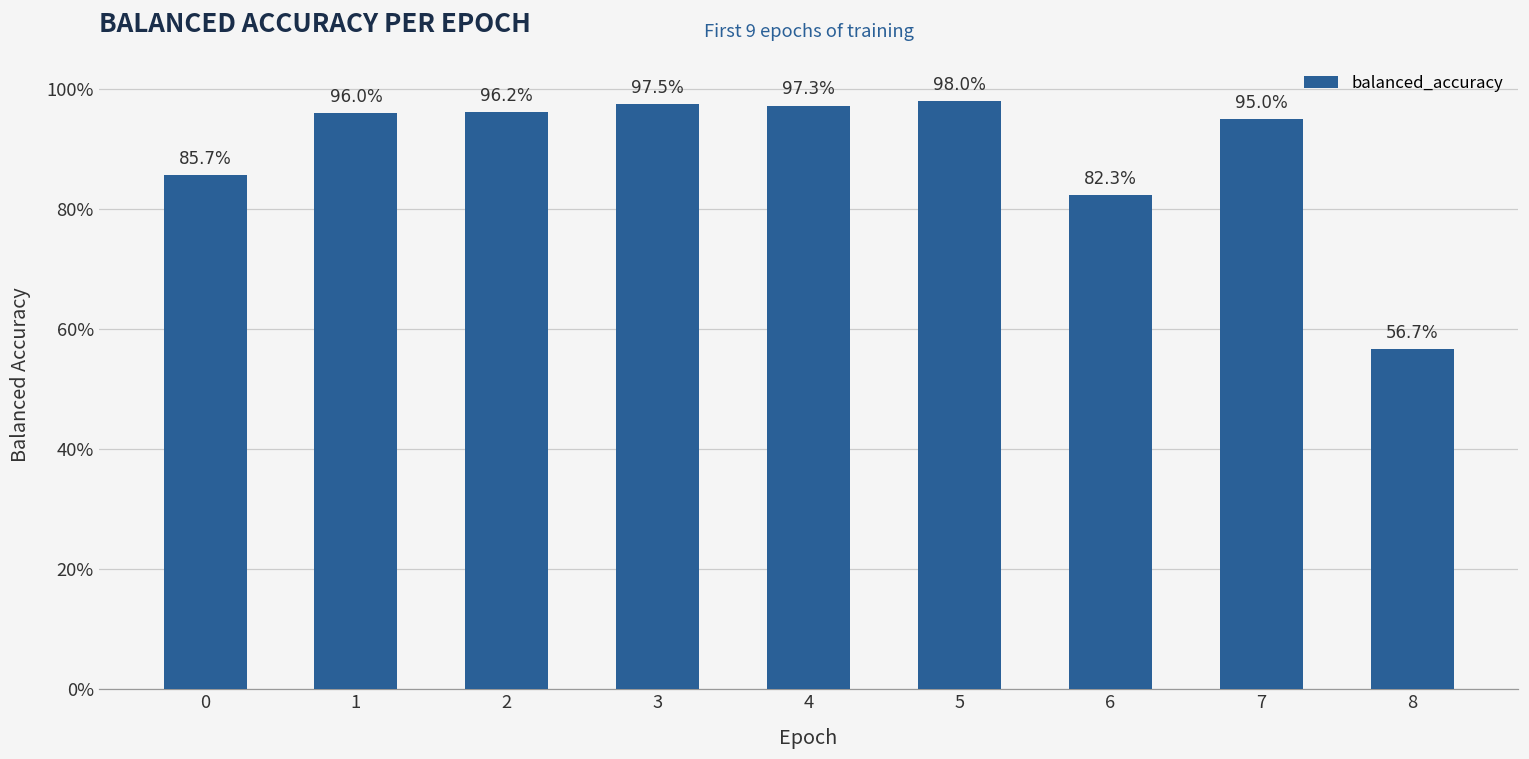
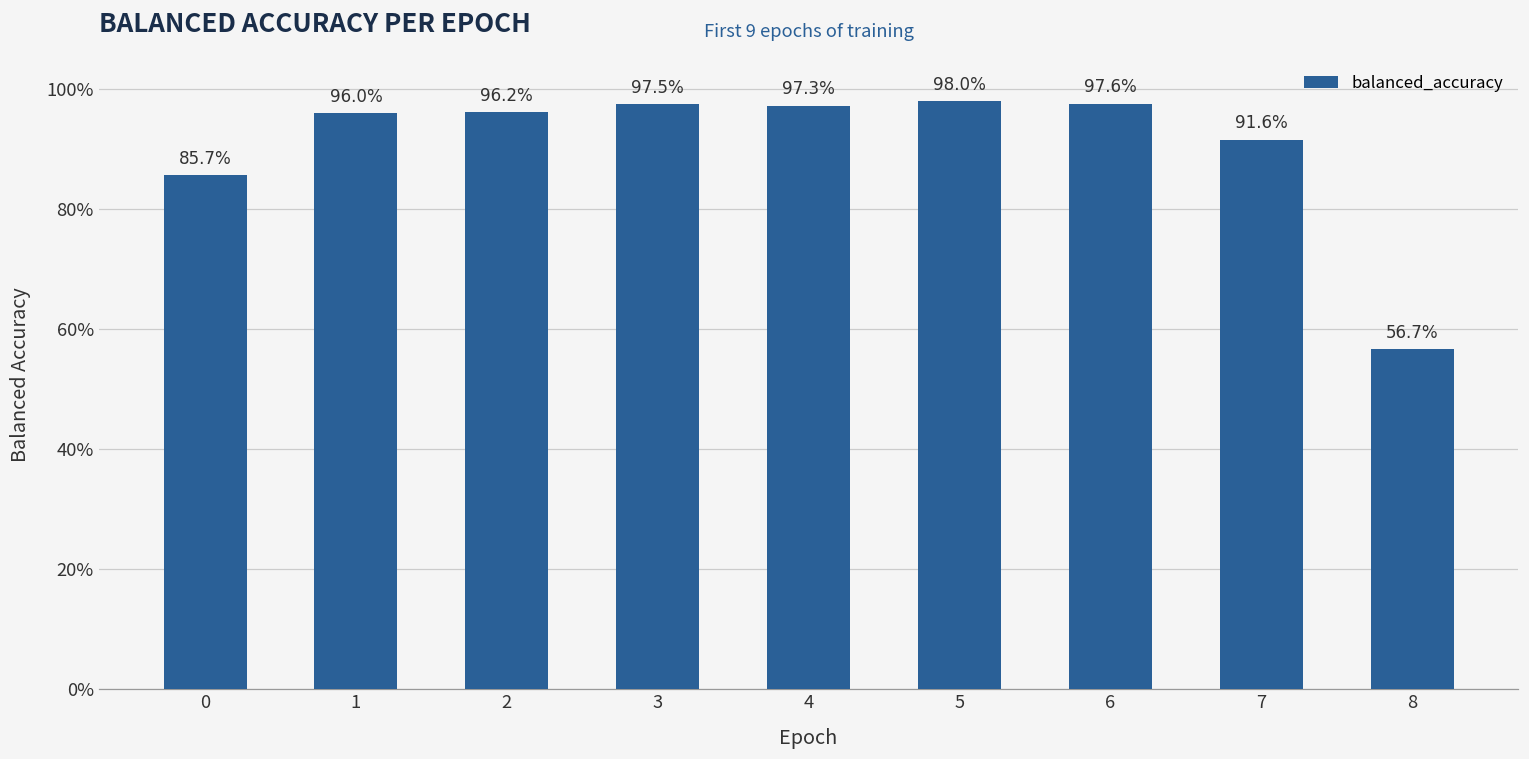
6: 82.3% -> 97.6%
7: 95.0% -> 91.6%
